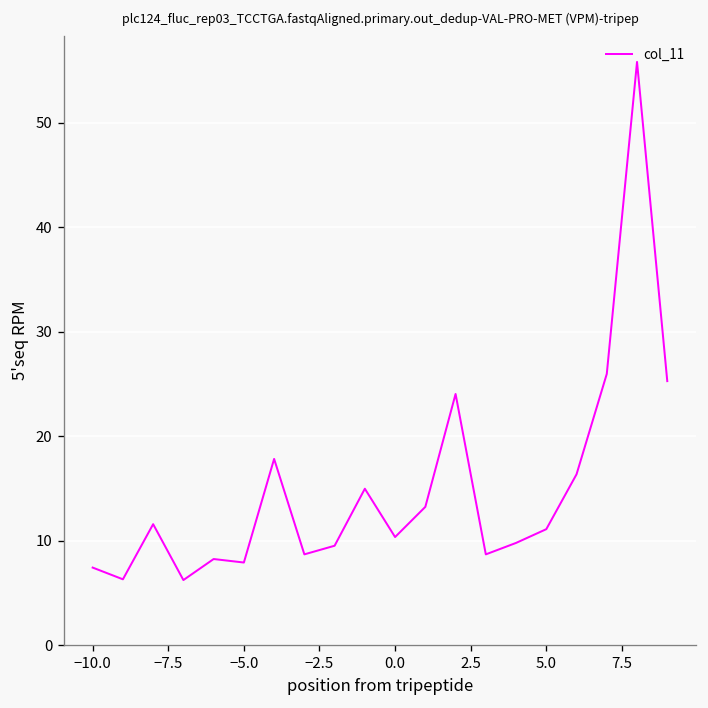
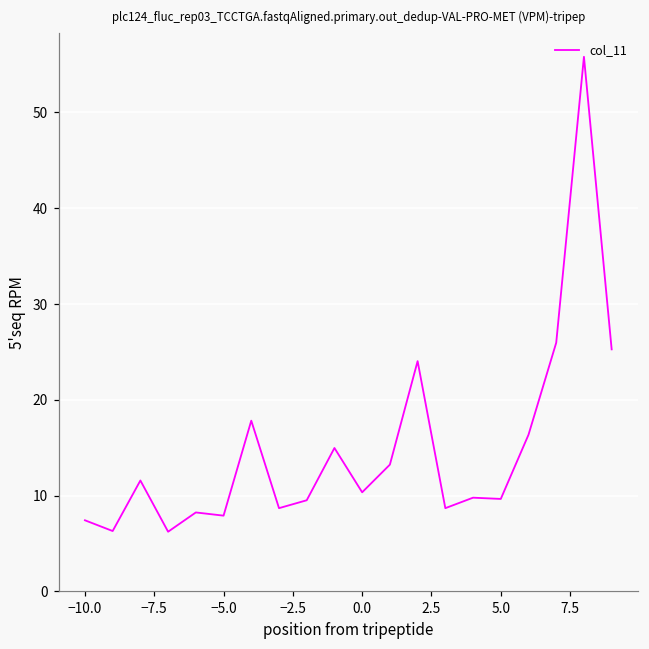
5.0: 11 -> 10
